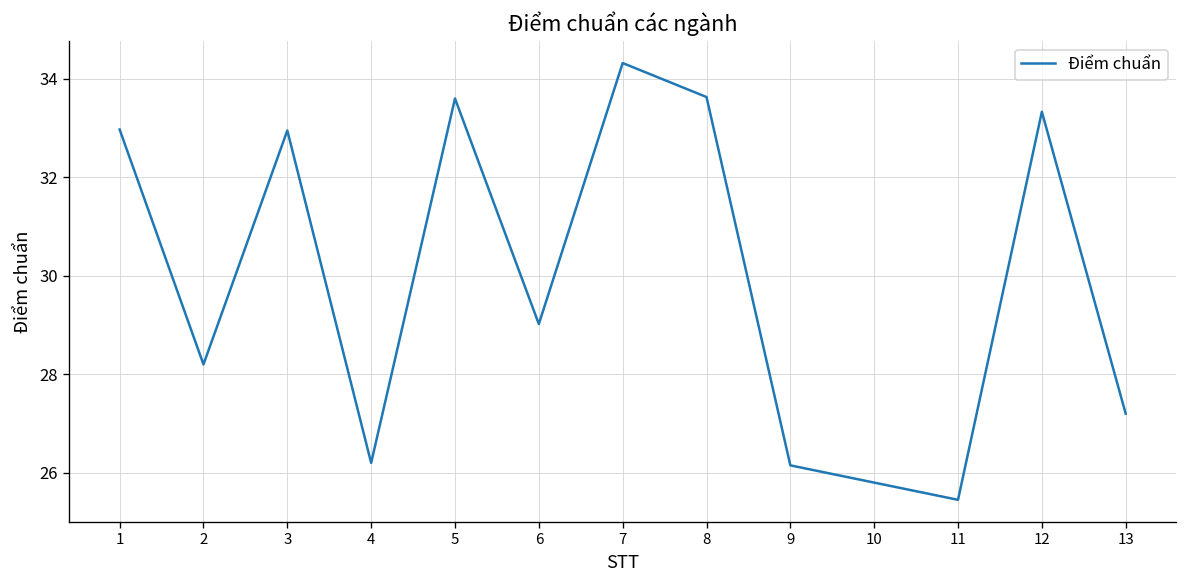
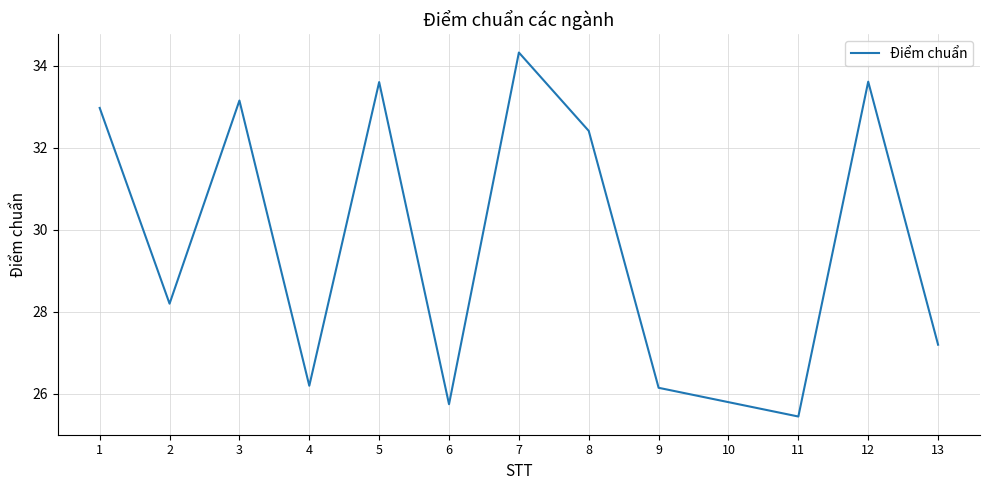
3: 33.0 -> 33.2
6: 29.0 -> 25.8
8: 33.6 -> 32.4
12: 33.3 -> 33.6
